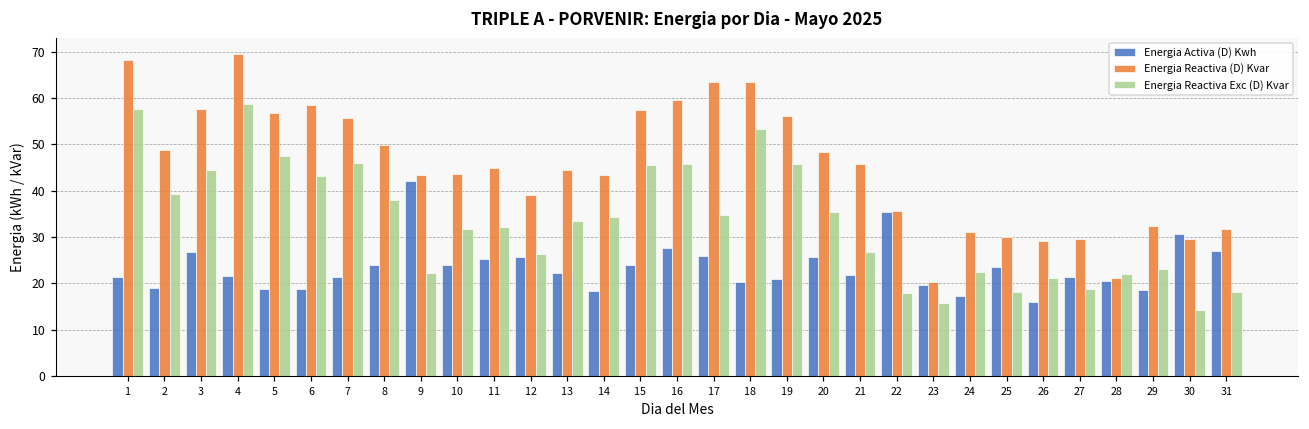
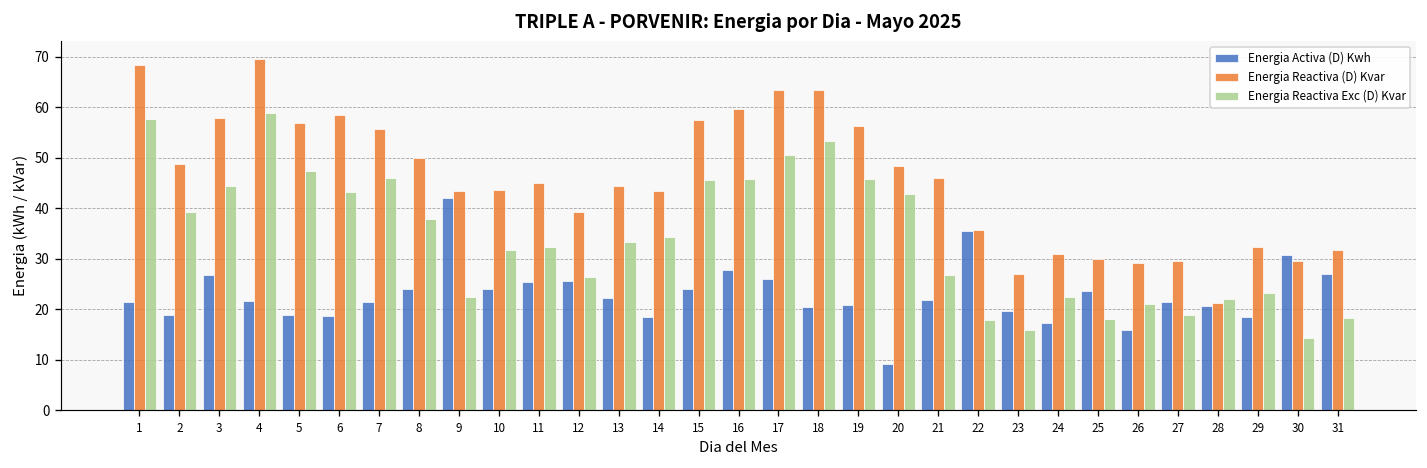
Energia Reactiva Exc (D) Kvar, 17: 35 -> 50
Energia Activa (D) Kwh, 20: 26 -> 9
Energia Reactiva Exc (D) Kvar, 20: 35 -> 43
Energia Reactiva (D) Kvar, 23: 20 -> 27
